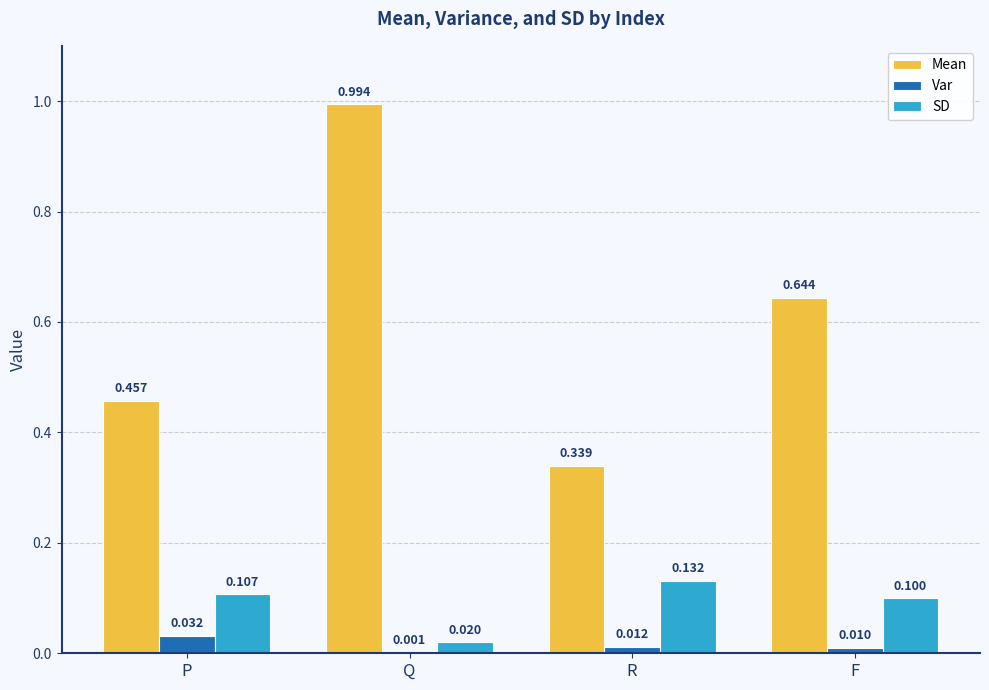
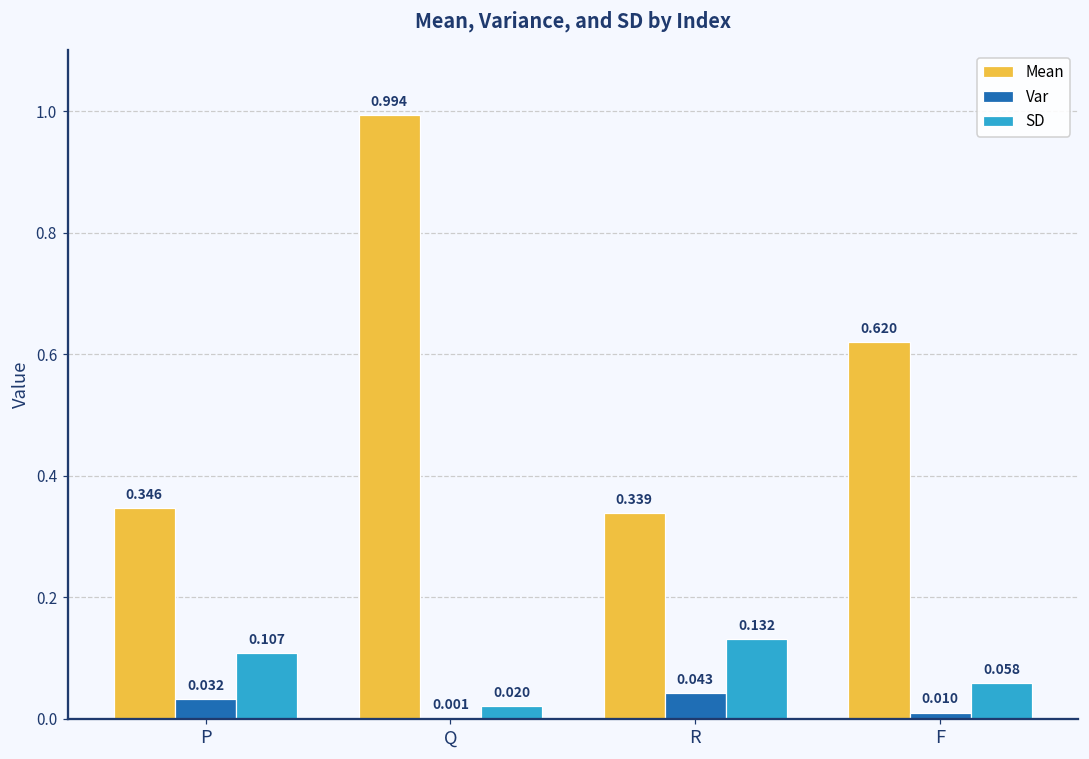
Mean, P: 0.457 -> 0.346
Var, R: 0.012 -> 0.043
Mean, F: 0.644 -> 0.620
SD, F: 0.100 -> 0.058
